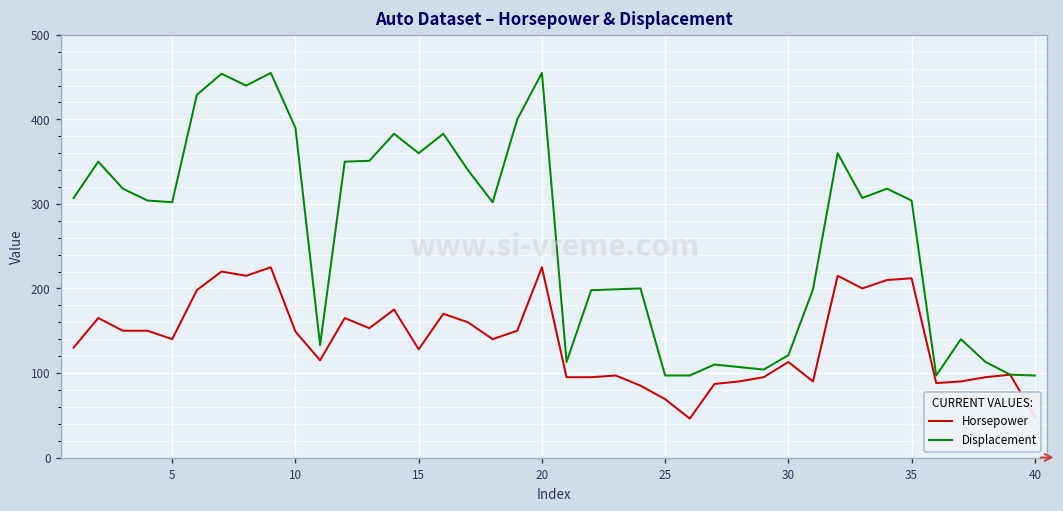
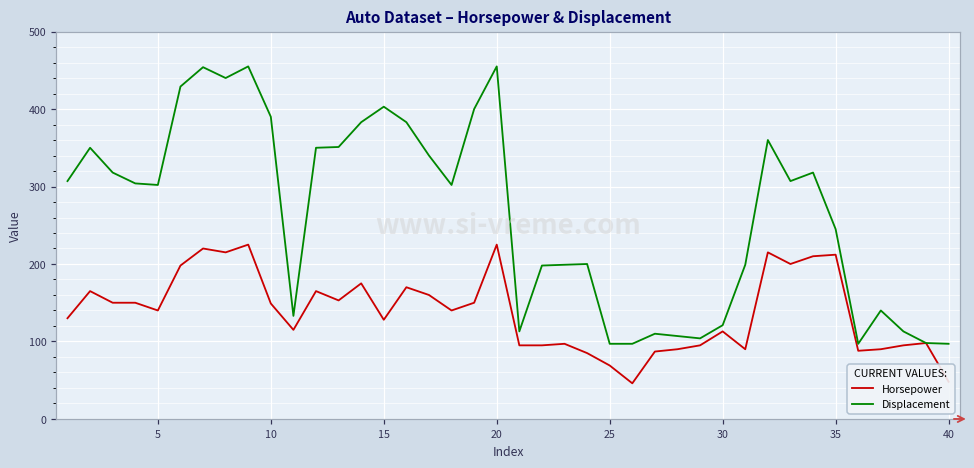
Displacement, 15: 360 -> 400
Displacement, 35: 300 -> 250
